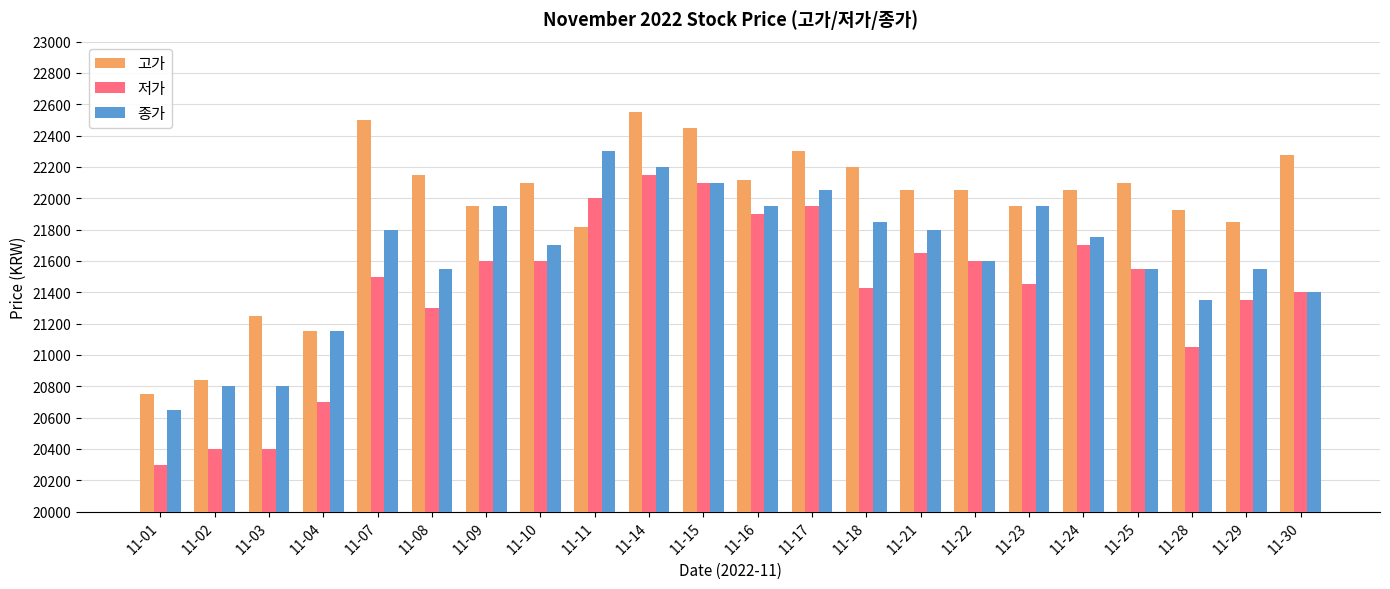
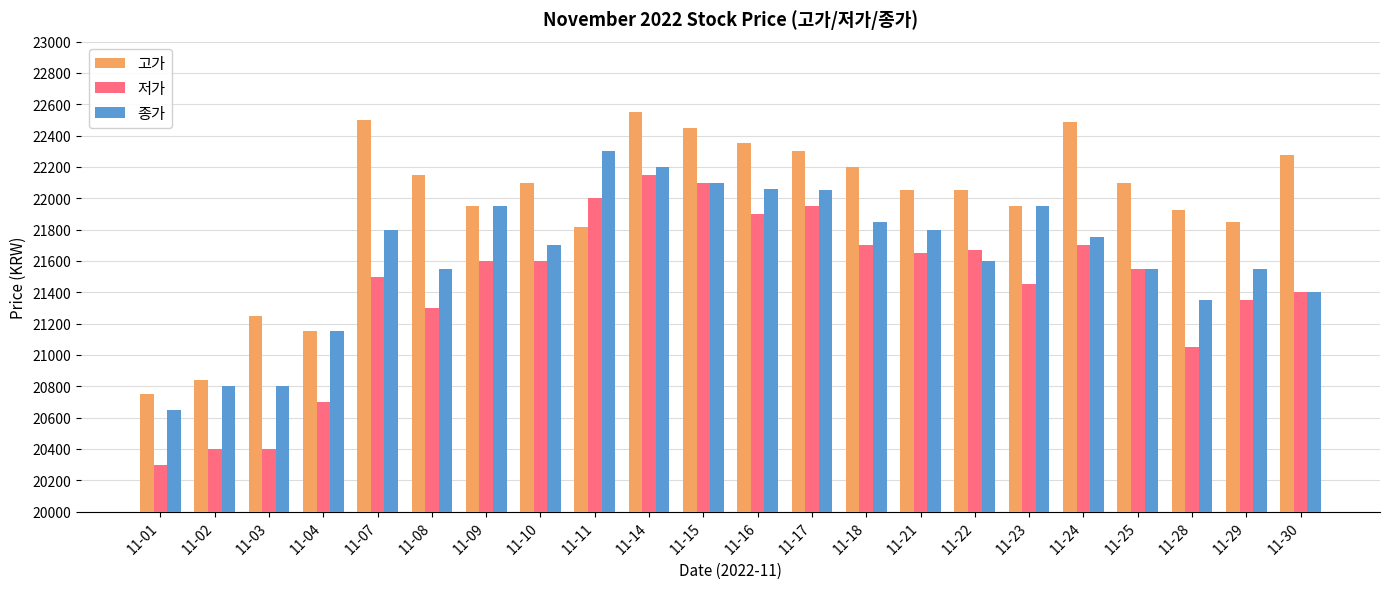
고가, 11-16: 22120 -> 22350
종가, 11-16: 21950 -> 22060
저가, 11-18: 21430 -> 21700
저가, 11-22: 21600 -> 21670
고가, 11-24: 22050 -> 22490
